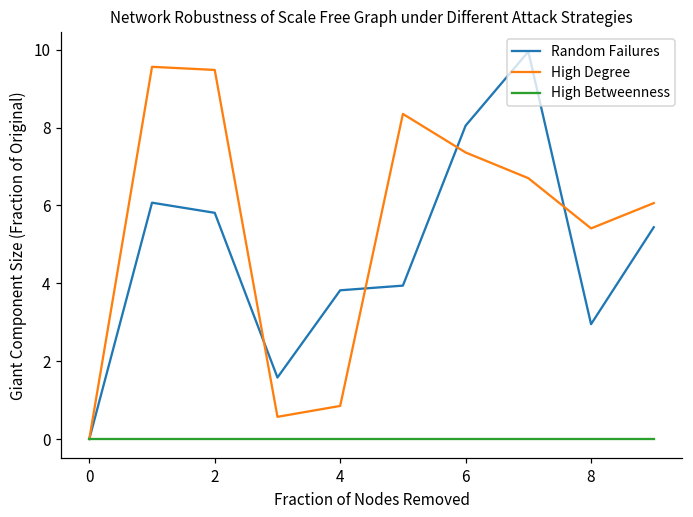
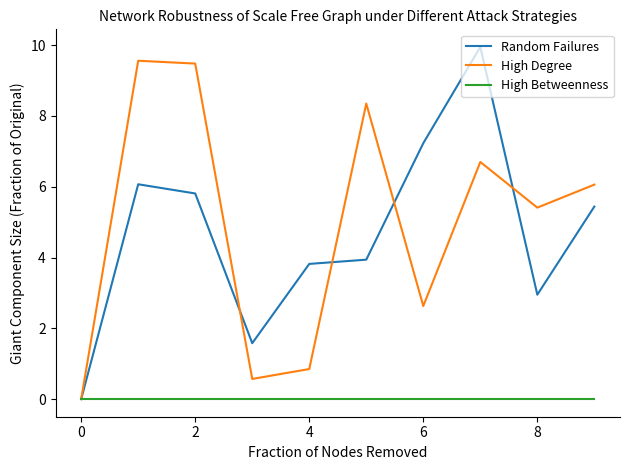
Random Failures, 6: 8.1 -> 7.2
High Degree, 6: 7.4 -> 2.6
